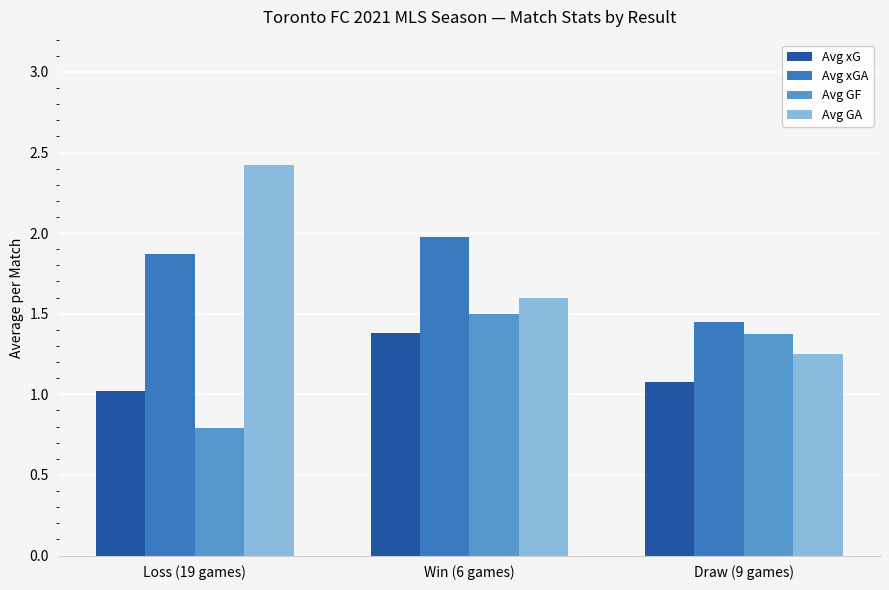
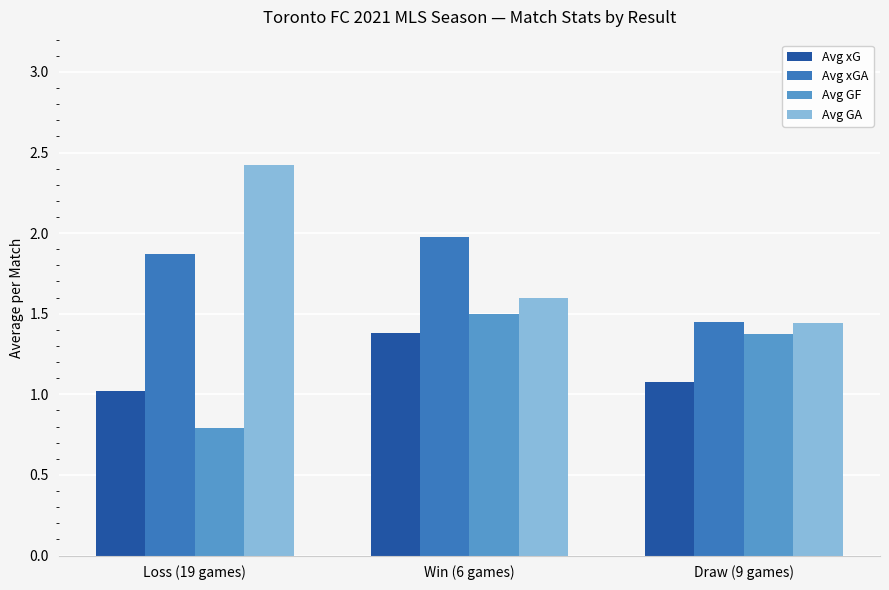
Avg GA, Draw (9 games): 1.25 -> 1.44
